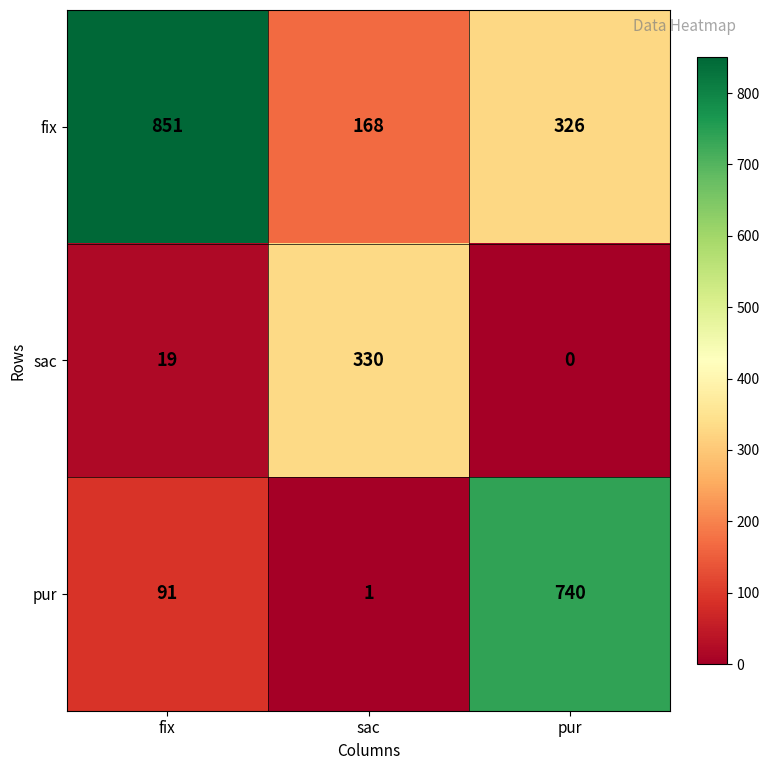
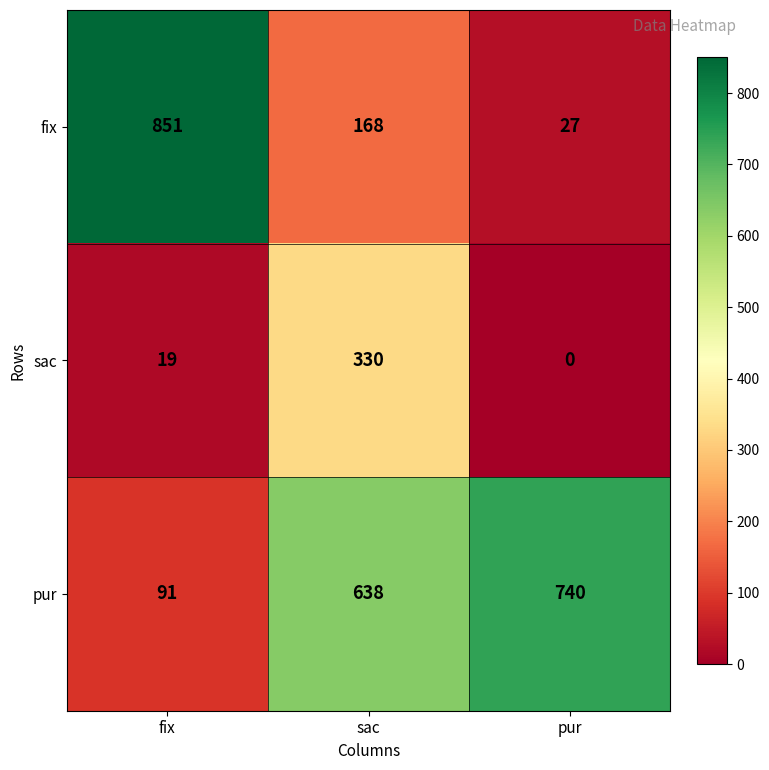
fix, pur: 326 -> 27
pur, sac: 1 -> 638
